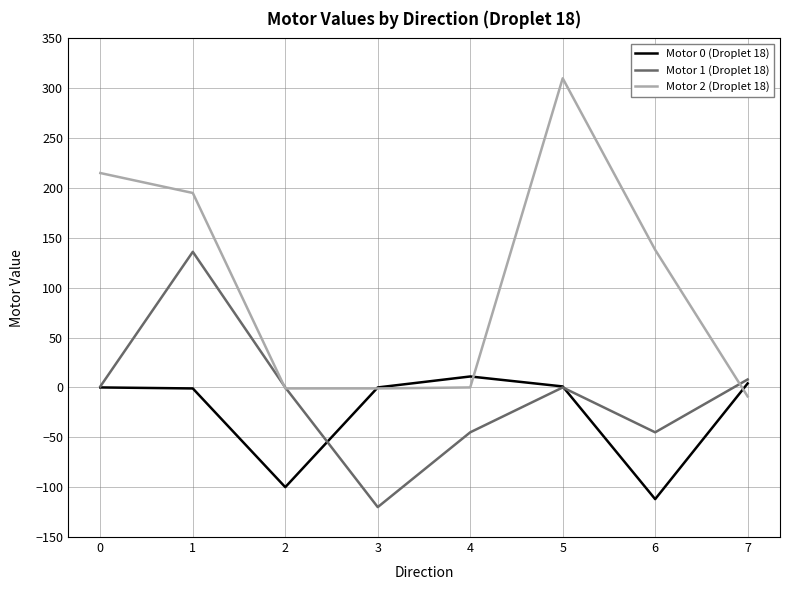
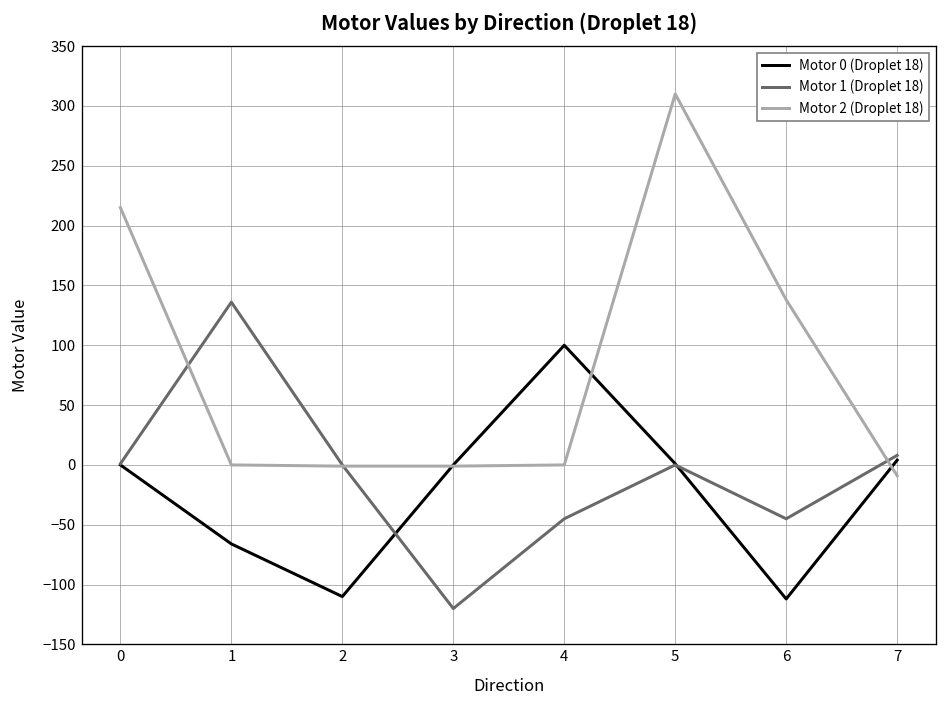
Motor 0 (Droplet 18), 1: 0 -> -70
Motor 2 (Droplet 18), 1: 200 -> 0
Motor 0 (Droplet 18), 2: -100 -> -110
Motor 0 (Droplet 18), 4: 10 -> 100
